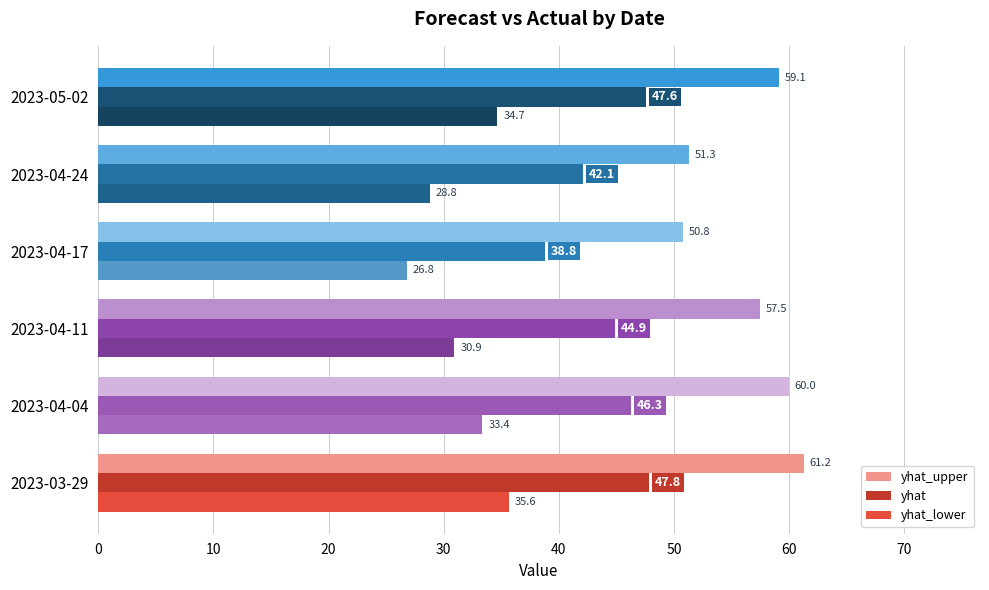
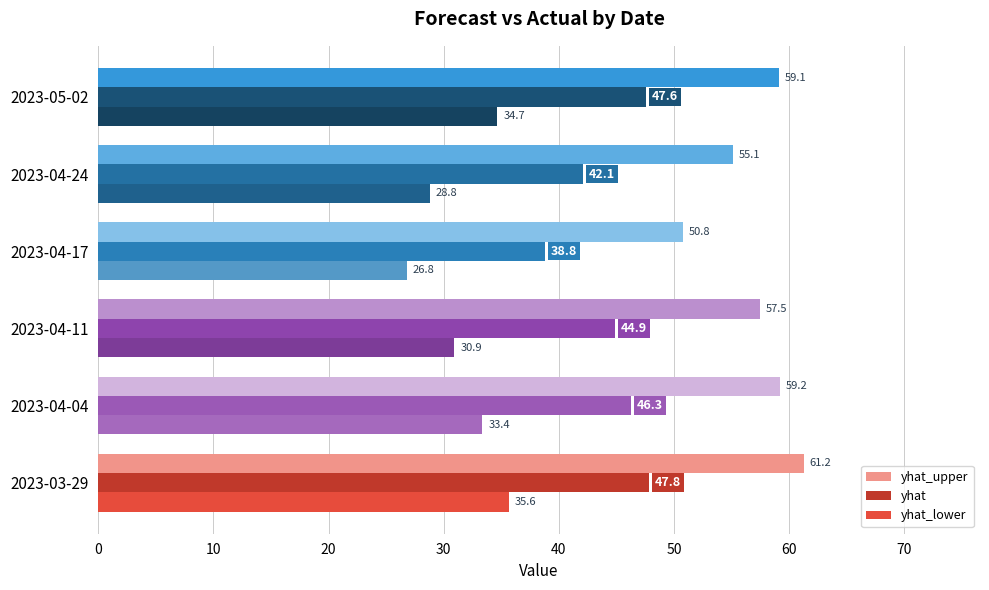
yhat_upper, 2023-04-24: 51.3 -> 55.1
yhat_upper, 2023-04-04: 60.0 -> 59.2
